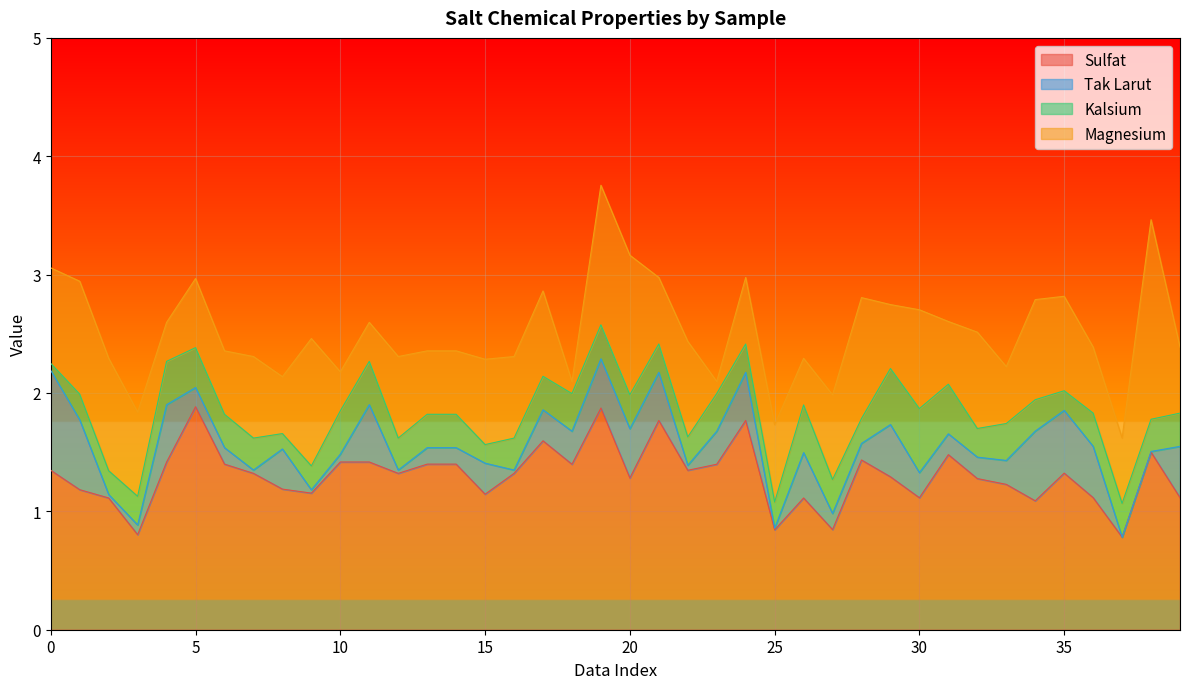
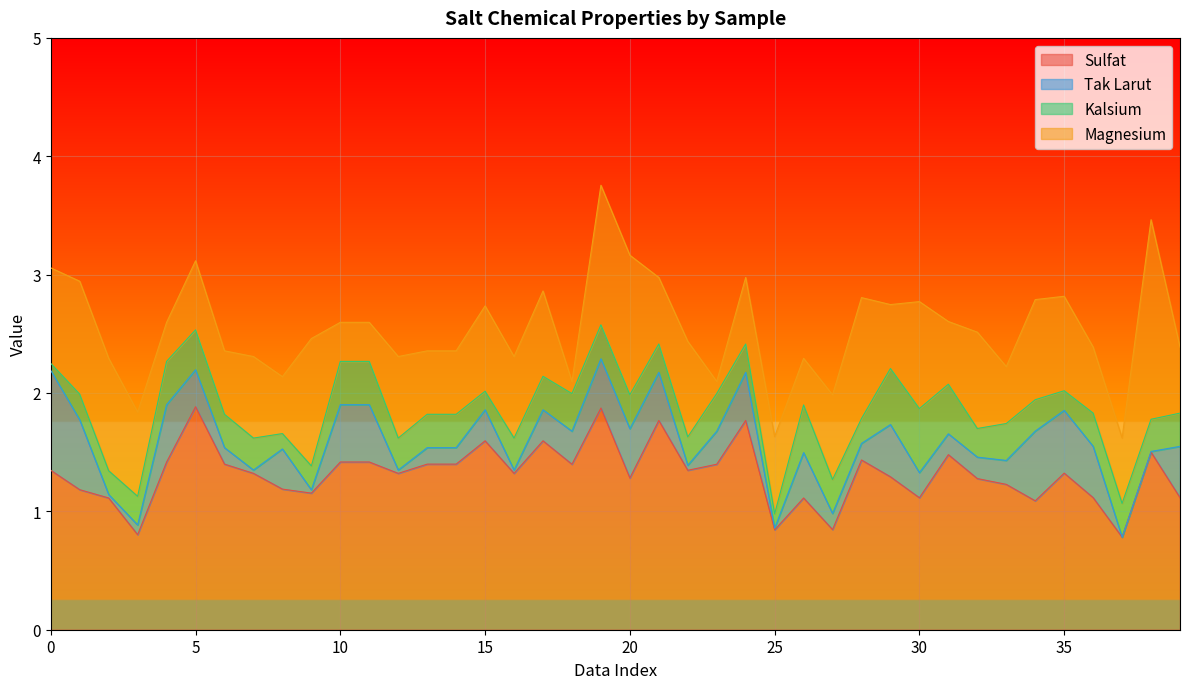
Tak Larut, 5: 0.16 -> 0.31
Tak Larut, 10: 0.07 -> 0.48
Sulfat, 15: 1.15 -> 1.60
Kalsium, 25: 0.22 -> 0.12
Magnesium, 30: 0.84 -> 0.90
